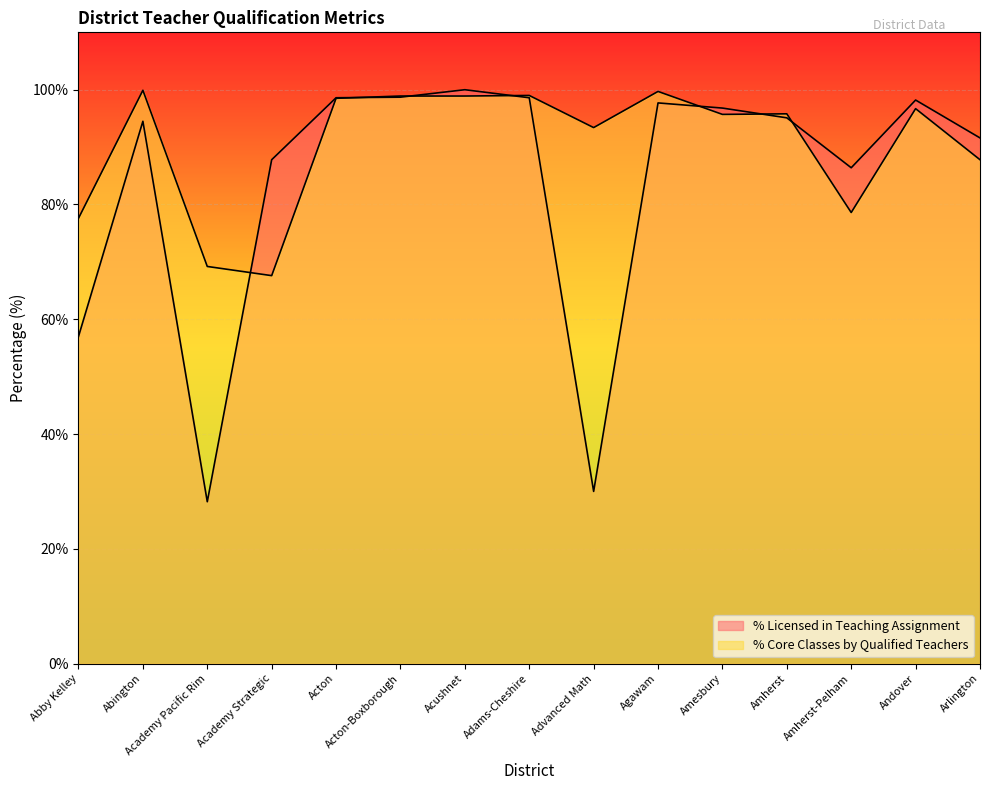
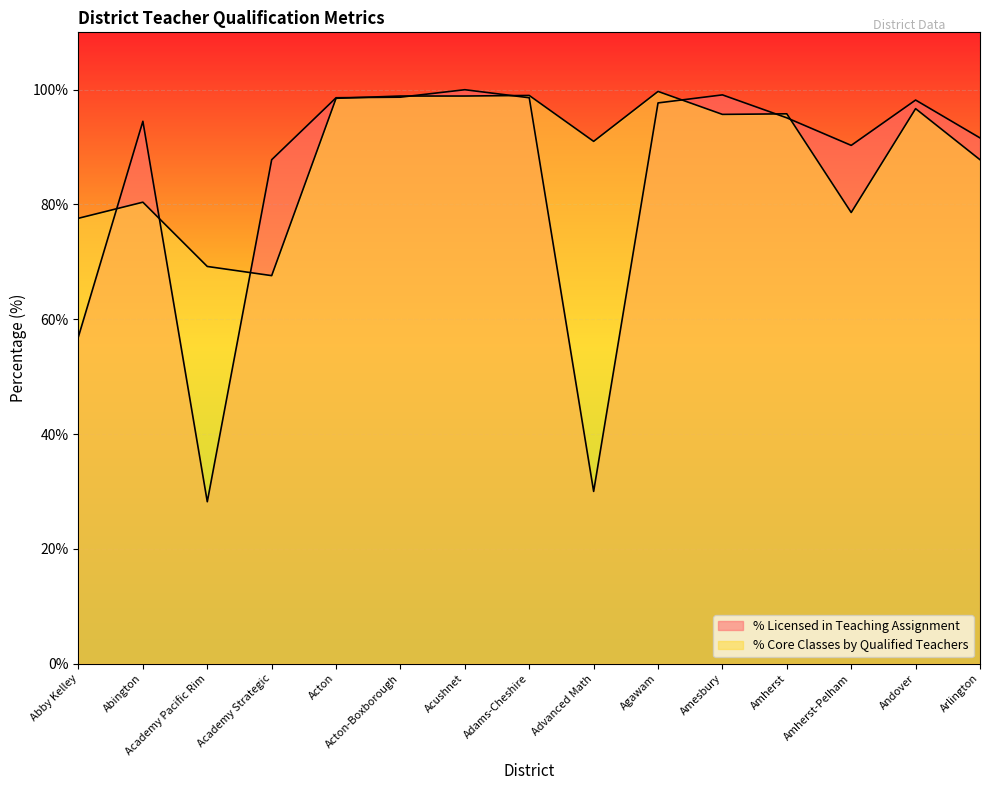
% Core Classes by Qualified Teachers, Abington: 100% -> 80%
% Core Classes by Qualified Teachers, Advanced Math: 93% -> 91%
% Licensed in Teaching Assignment, Amesbury: 97% -> 99%
% Licensed in Teaching Assignment, Amherst-Pelham: 86% -> 90%
